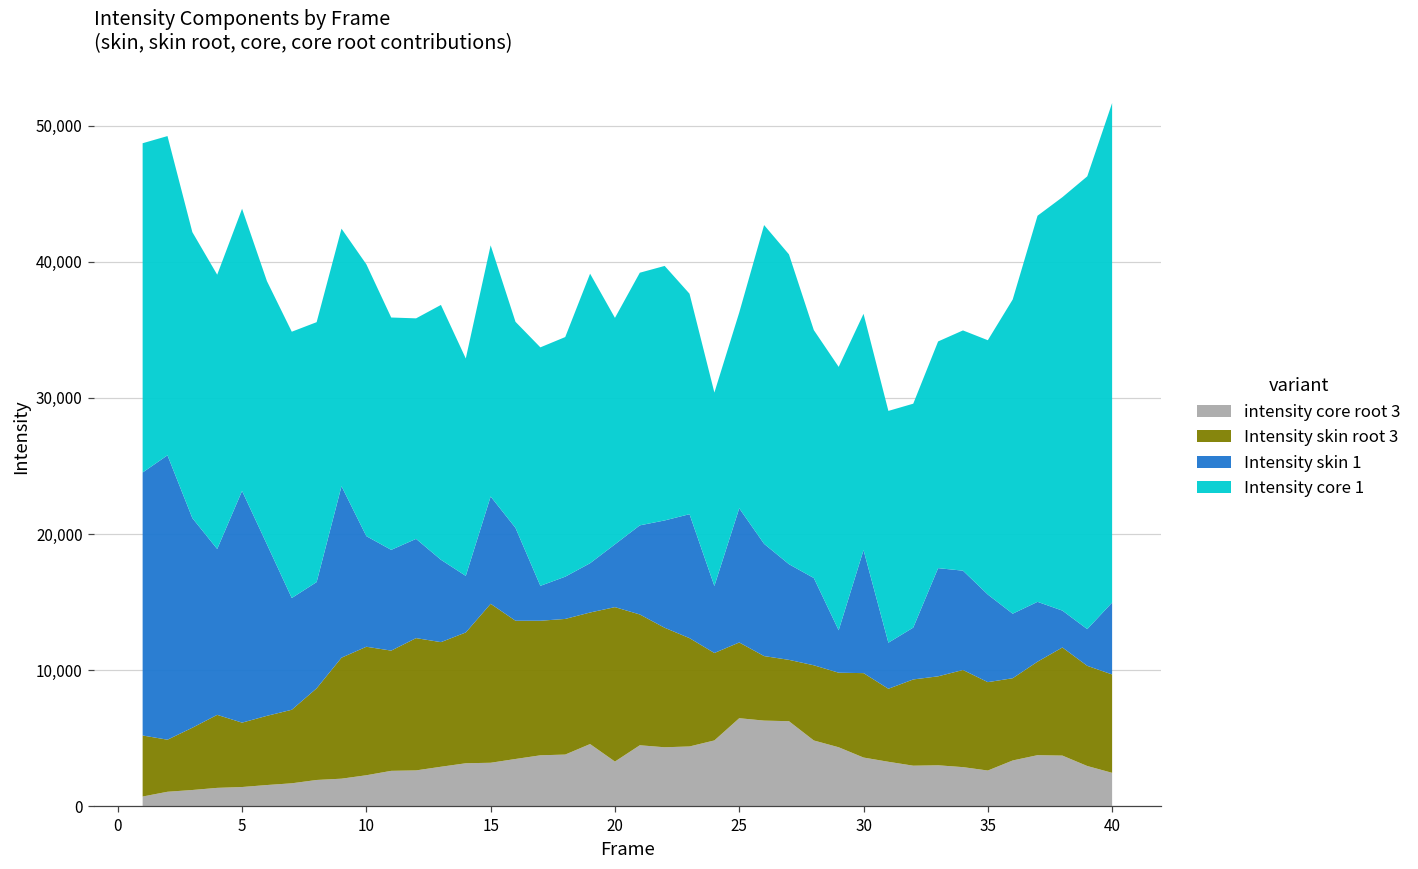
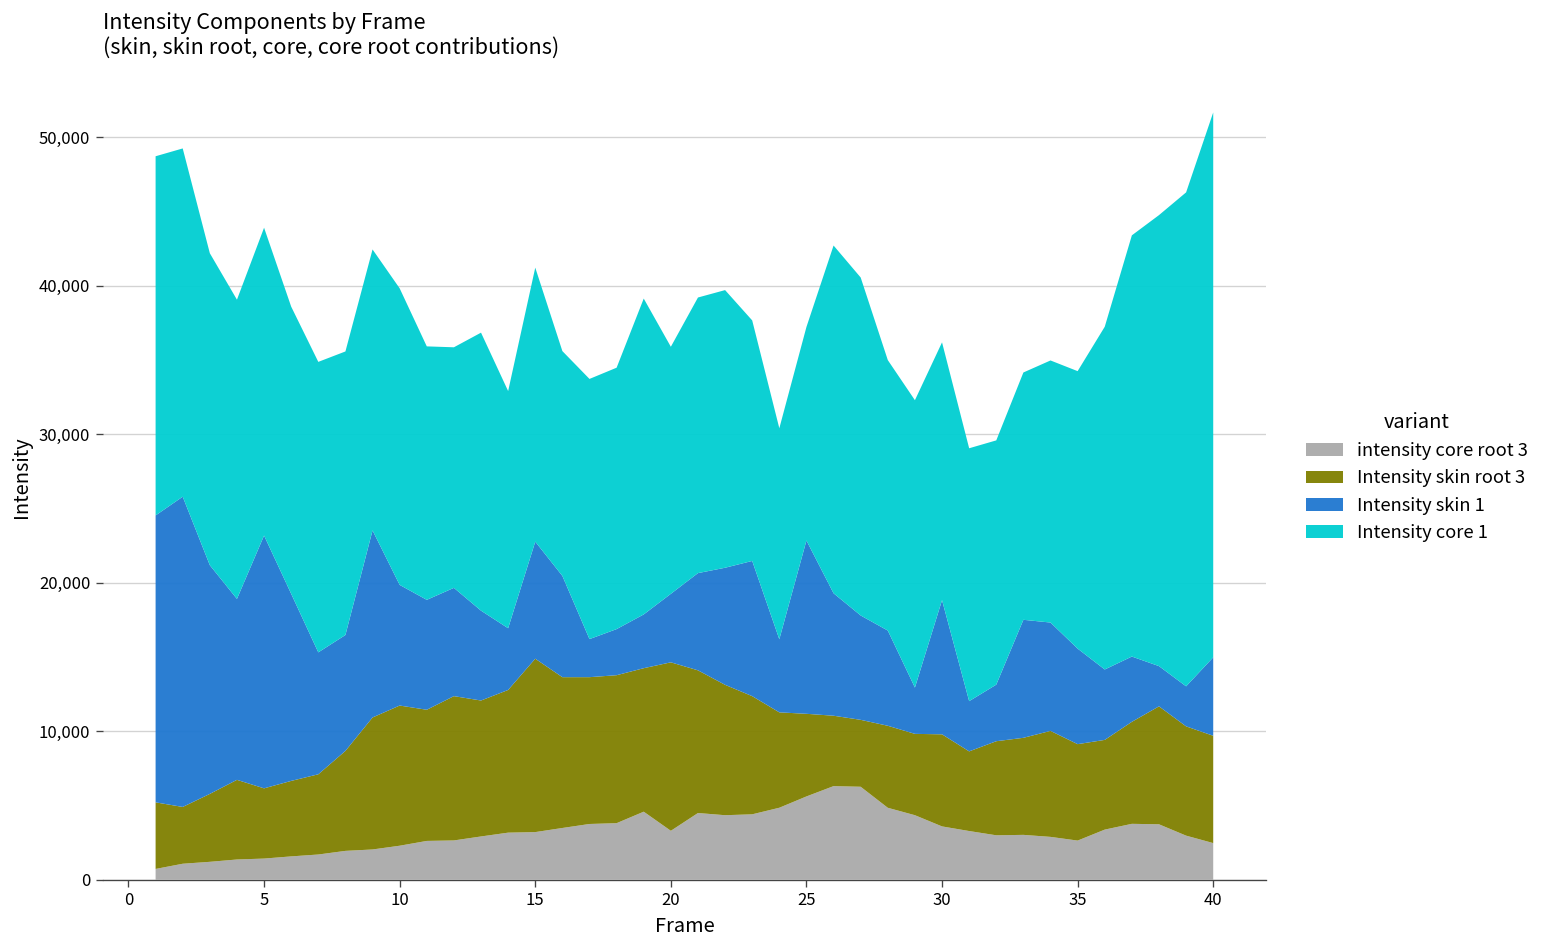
intensity core root 3, 25: 6,500 -> 5,600
Intensity skin 1, 25: 9,900 -> 11,700
